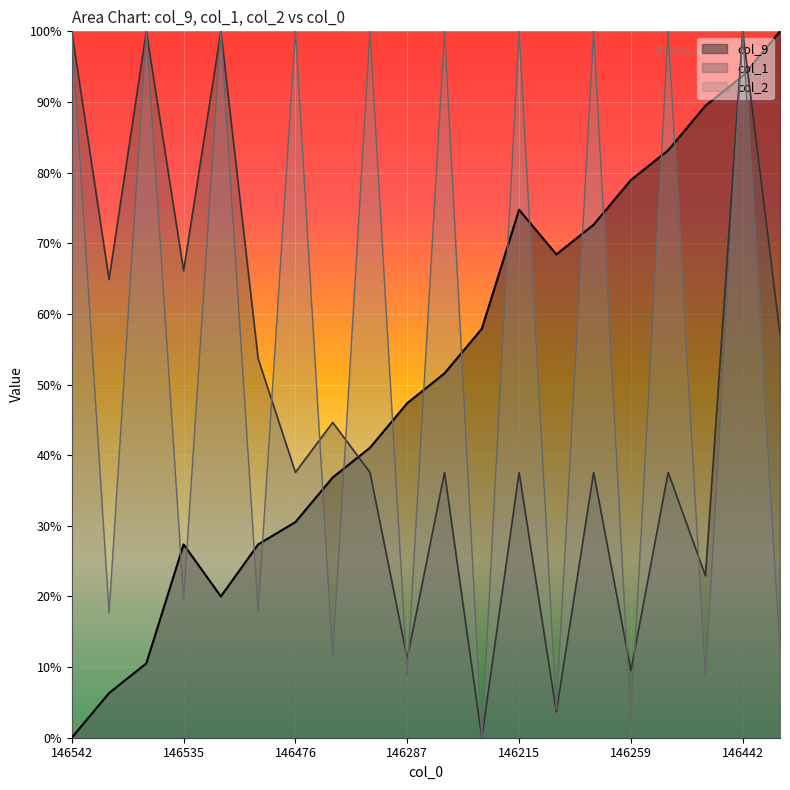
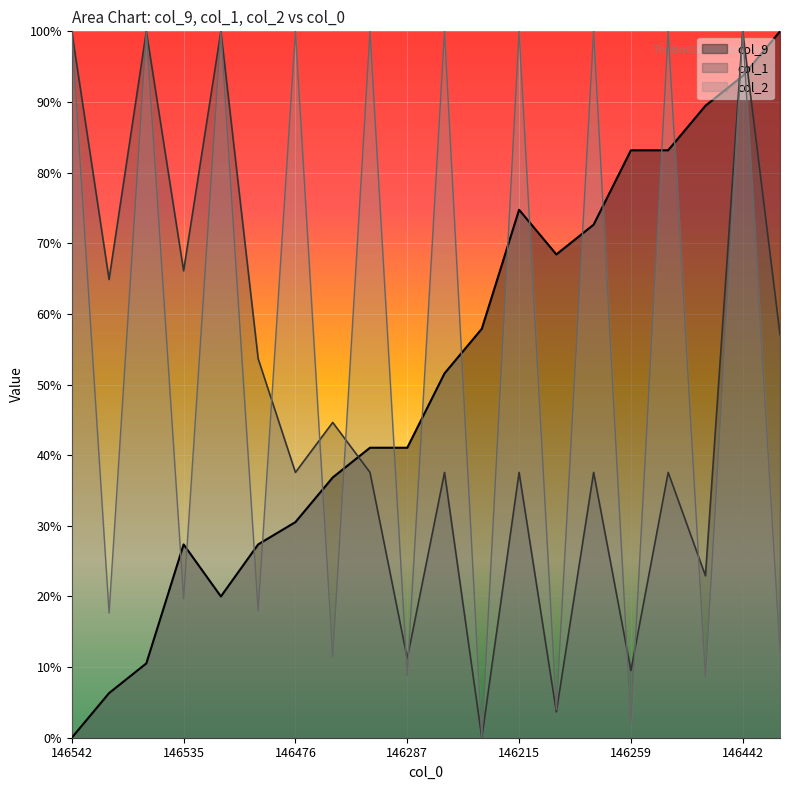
col_9, 146287: 47% -> 41%
col_9, 146259: 79% -> 83%
